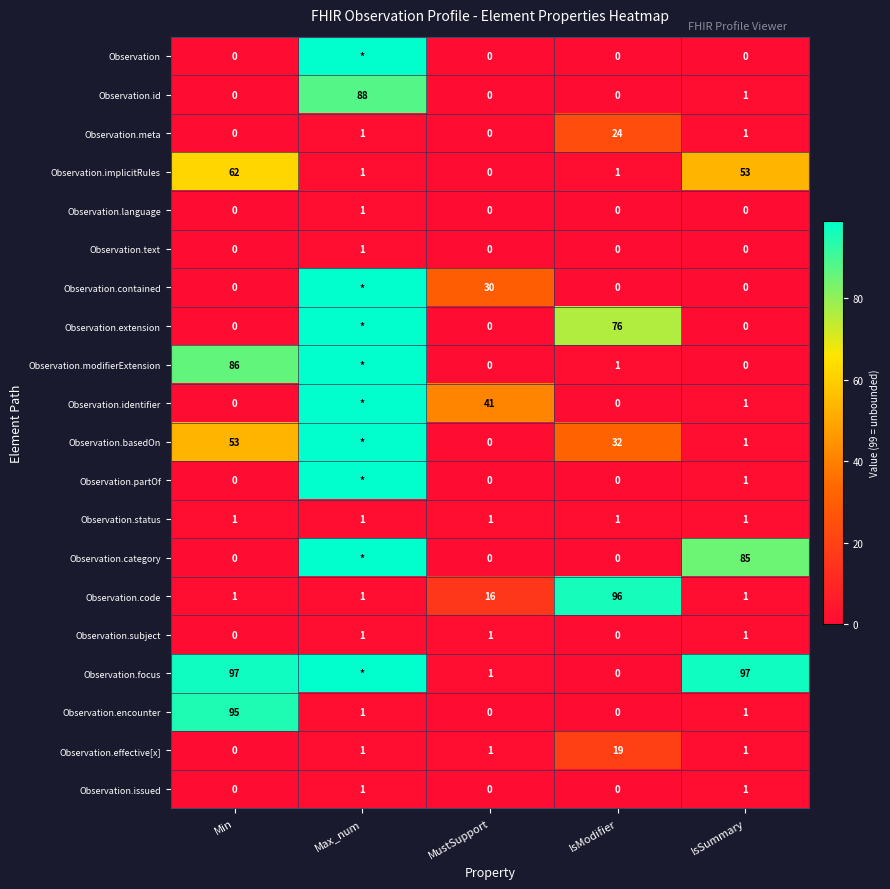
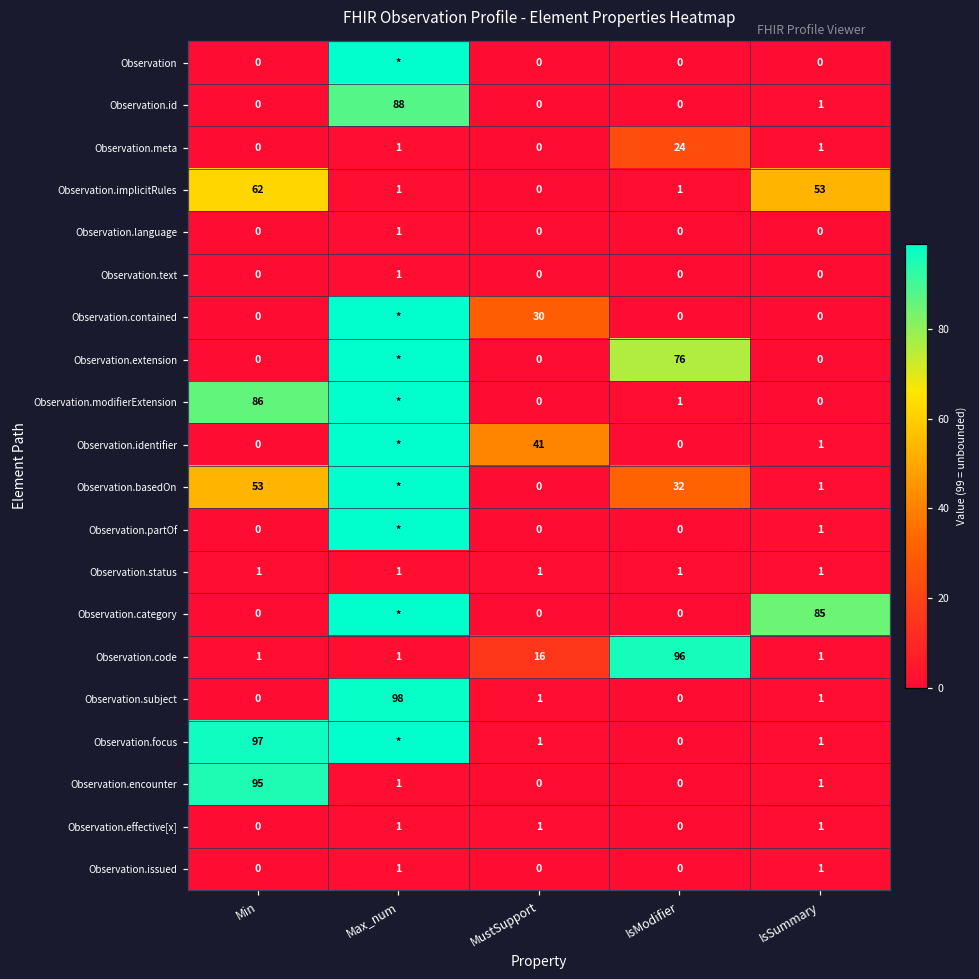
Observation.subject, Max_num: 1 -> 98
Observation.focus, IsSummary: 97 -> 1
Observation.effective[x], IsModifier: 19 -> 0
